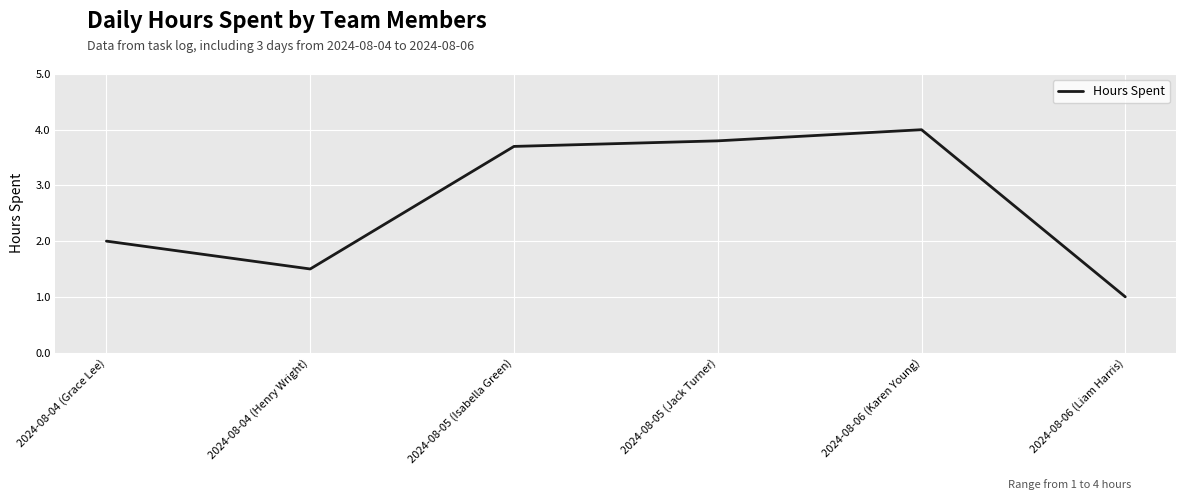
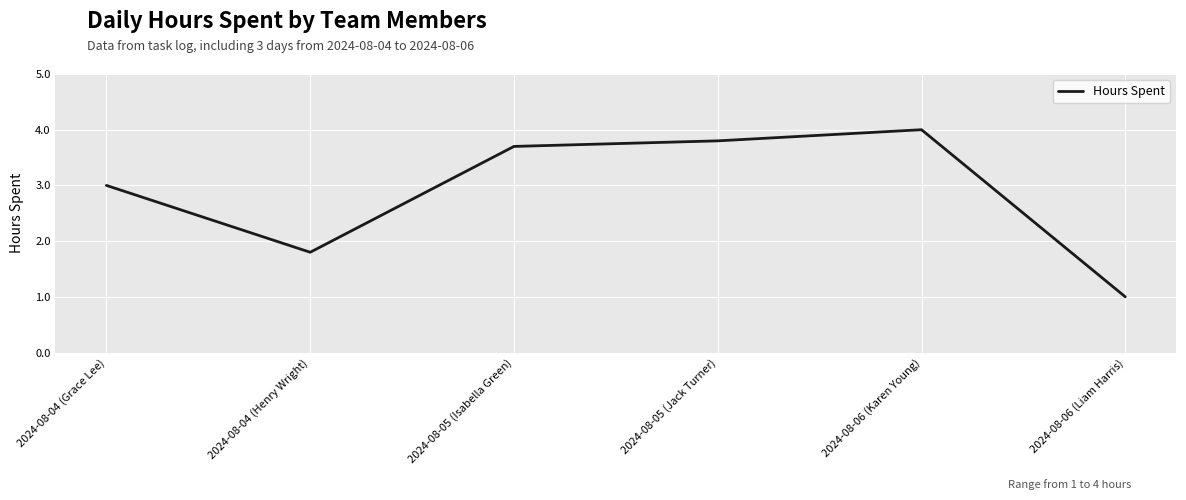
2024-08-04 (Grace Lee): 2 -> 3
2024-08-04 (Henry Wright): 1.5 -> 1.8
